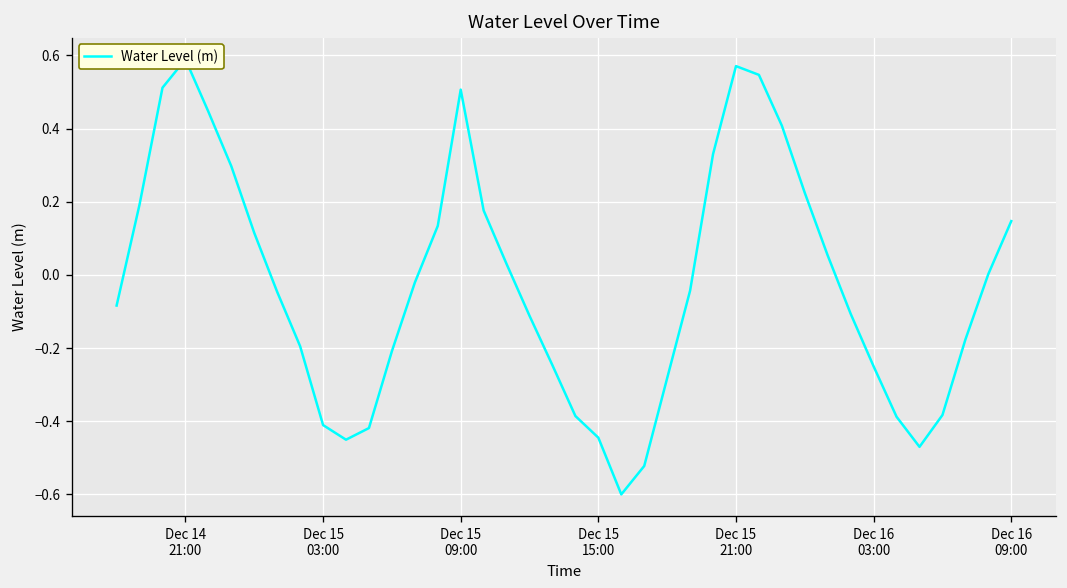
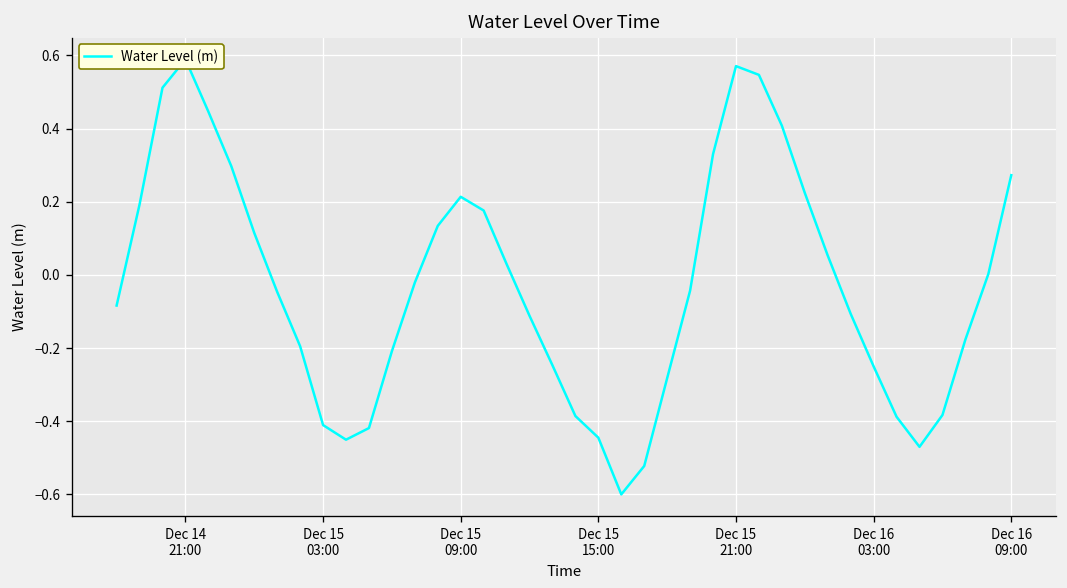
Dec 15 09:00: 0.51 -> 0.21
Dec 16 09:00: 0.15 -> 0.27
